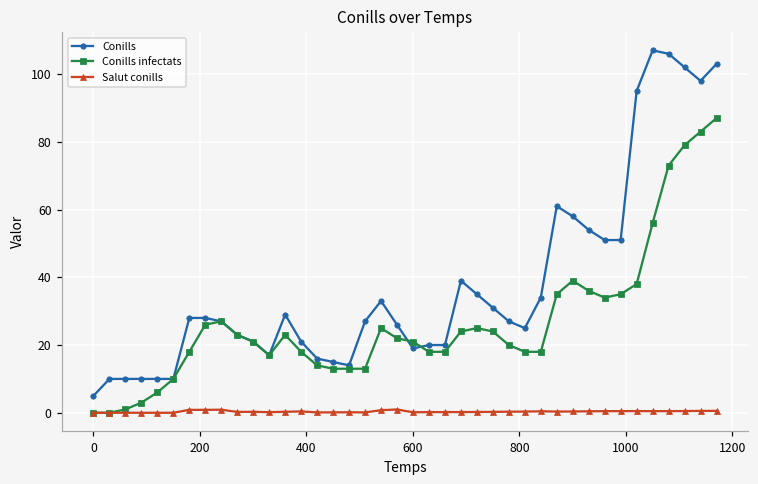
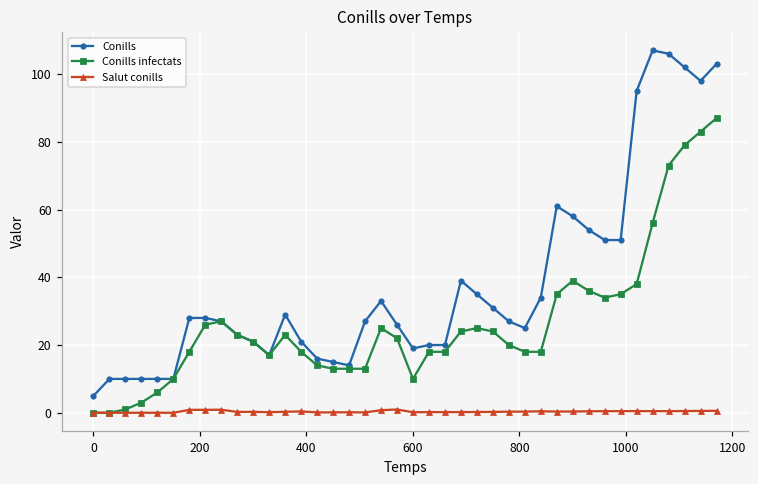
Conills infectats, 600: 21 -> 10
